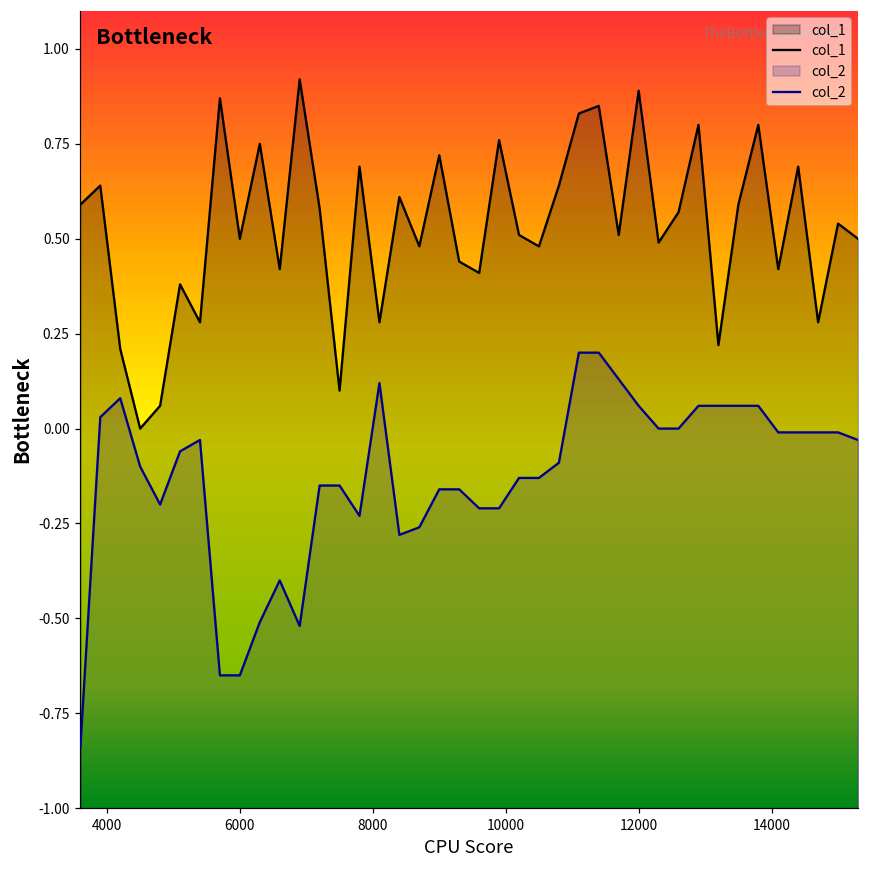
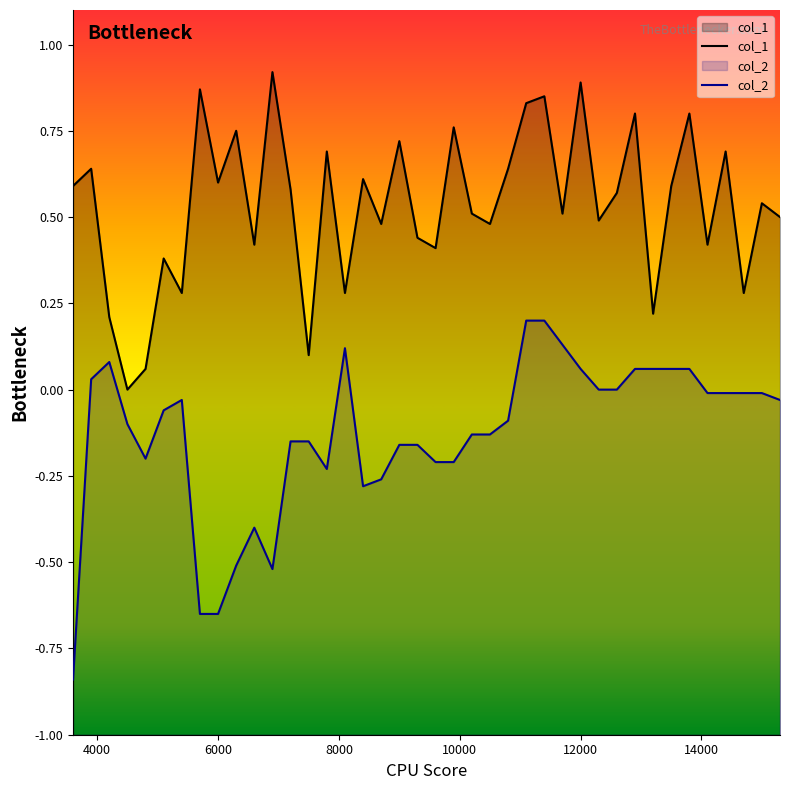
col_1, 6000: 0.5 -> 0.6
